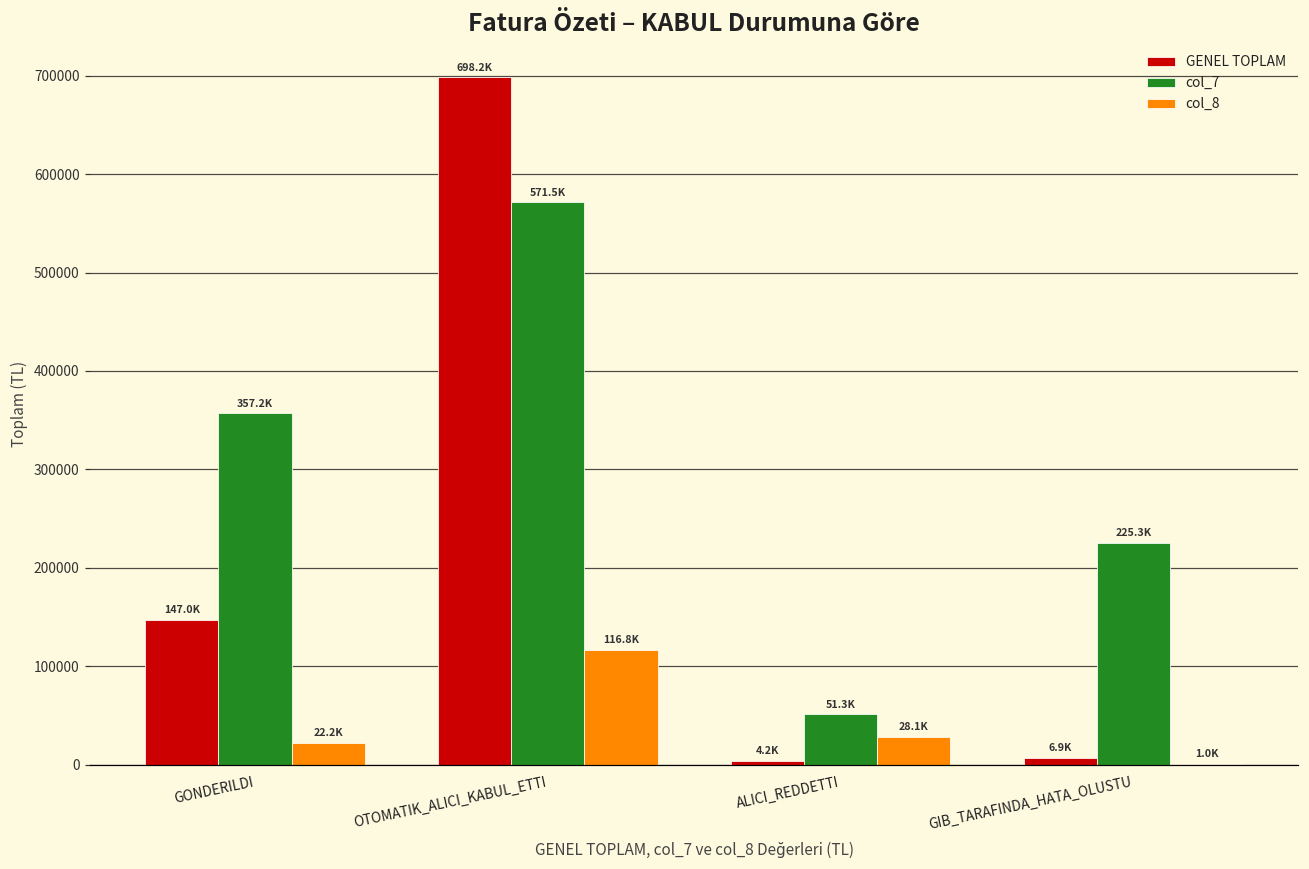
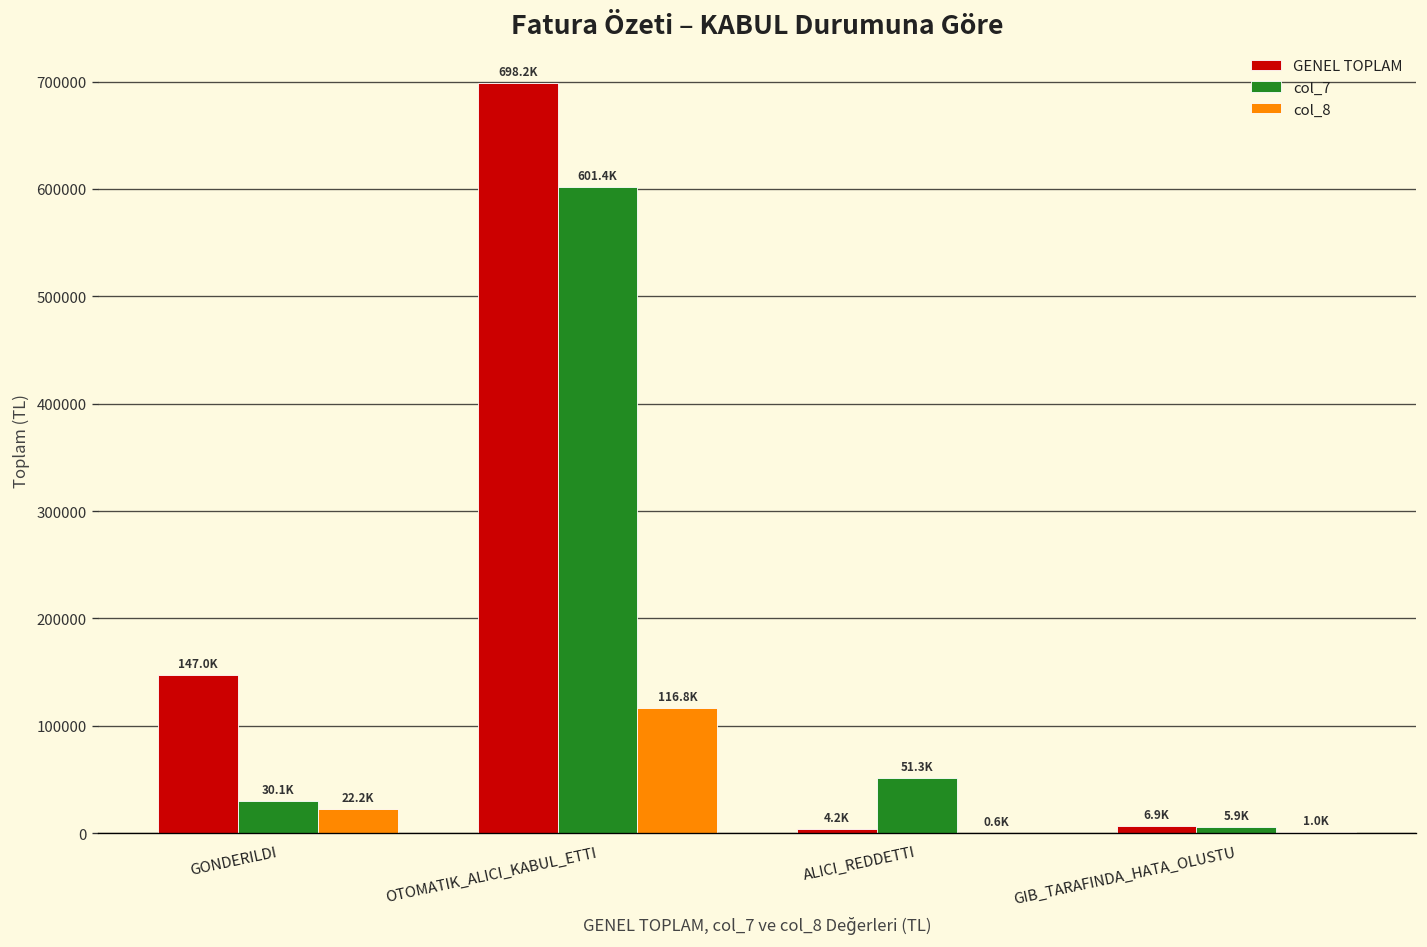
col_7, GONDERILDI: 357.2K -> 30.1K
col_7, OTOMATIK_ALICI_KABUL_ETTI: 571.5K -> 601.4K
col_8, ALICI_REDDETTI: 28.1K -> 0.6K
col_7, GIB_TARAFINDA_HATA_OLUSTU: 225.3K -> 5.9K
